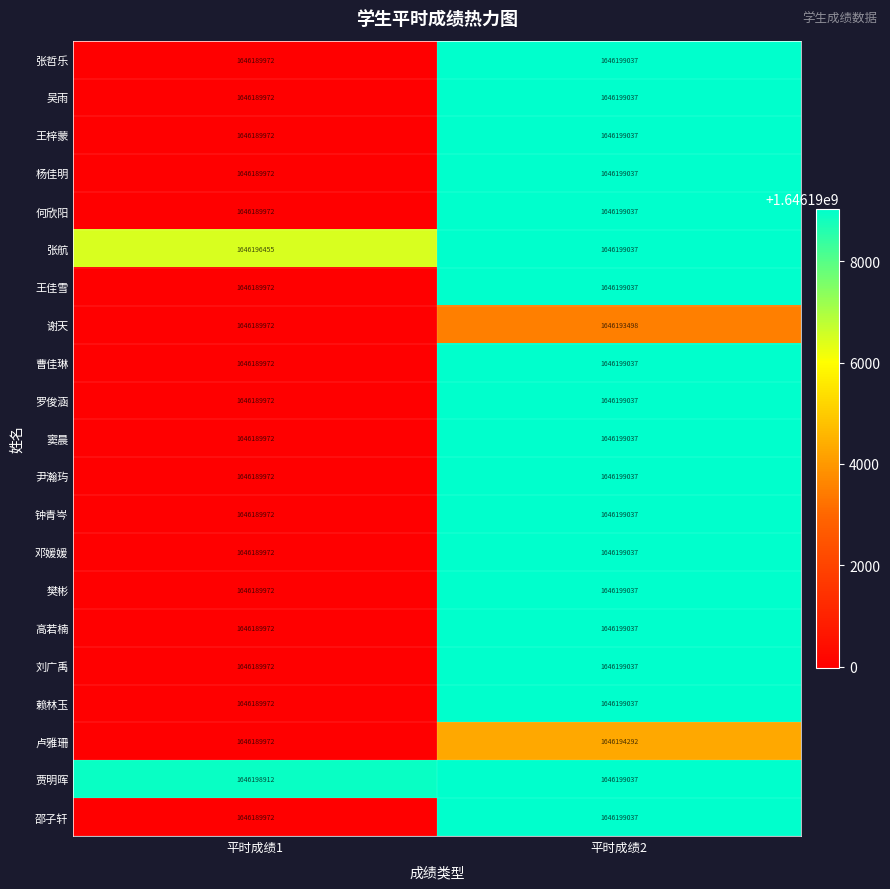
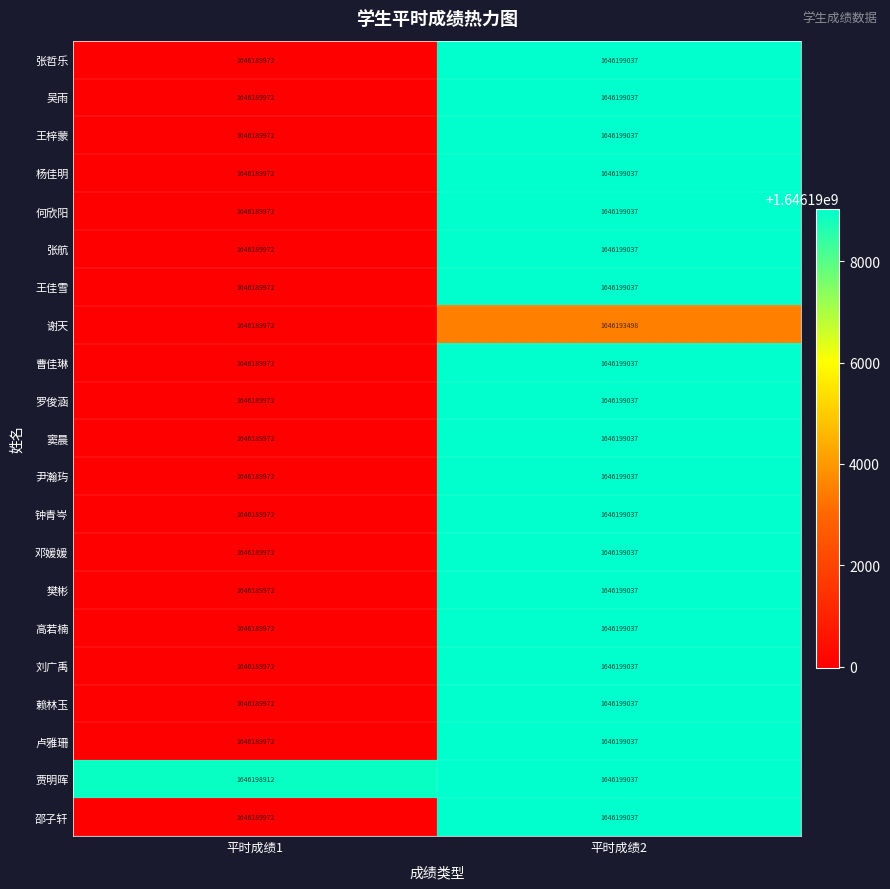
张航, 平时成绩1: 1646196455 -> 1646189972
卢雅珊, 平时成绩2: 1646194292 -> 1646199037
